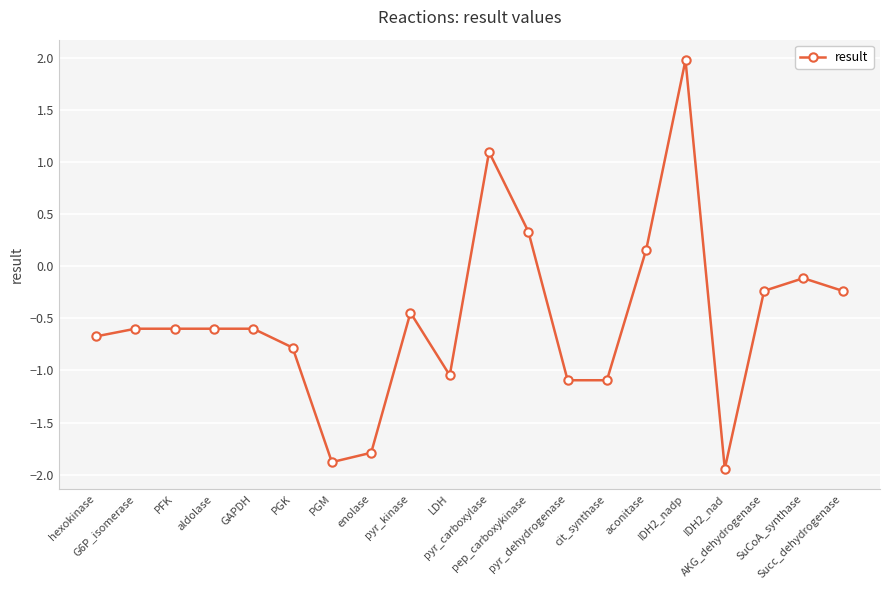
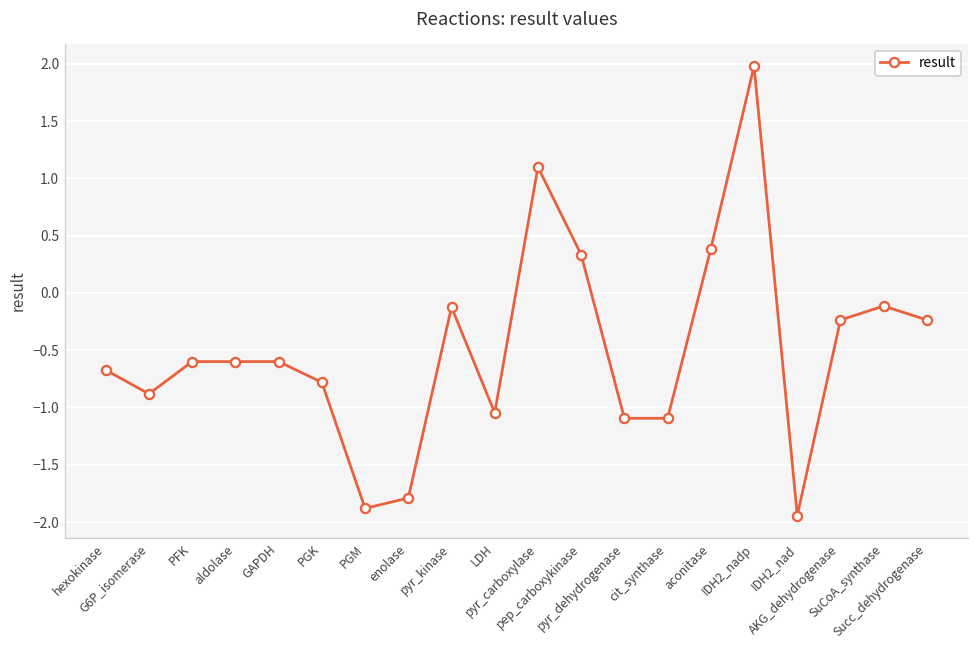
G6P_isomerase: -0.60 -> -0.88
pyr_kinase: -0.45 -> -0.12
aconitase: 0.16 -> 0.39
